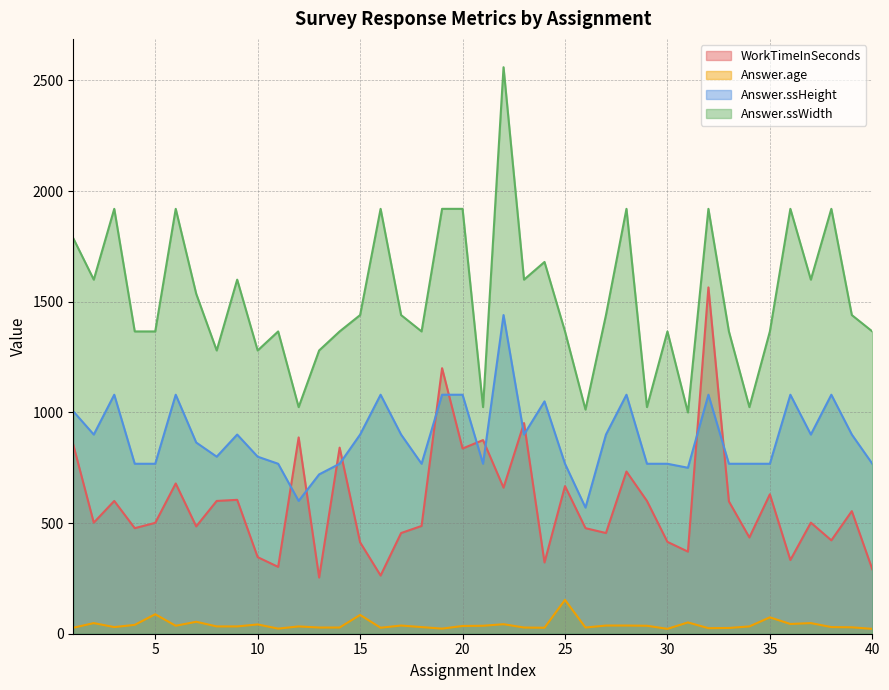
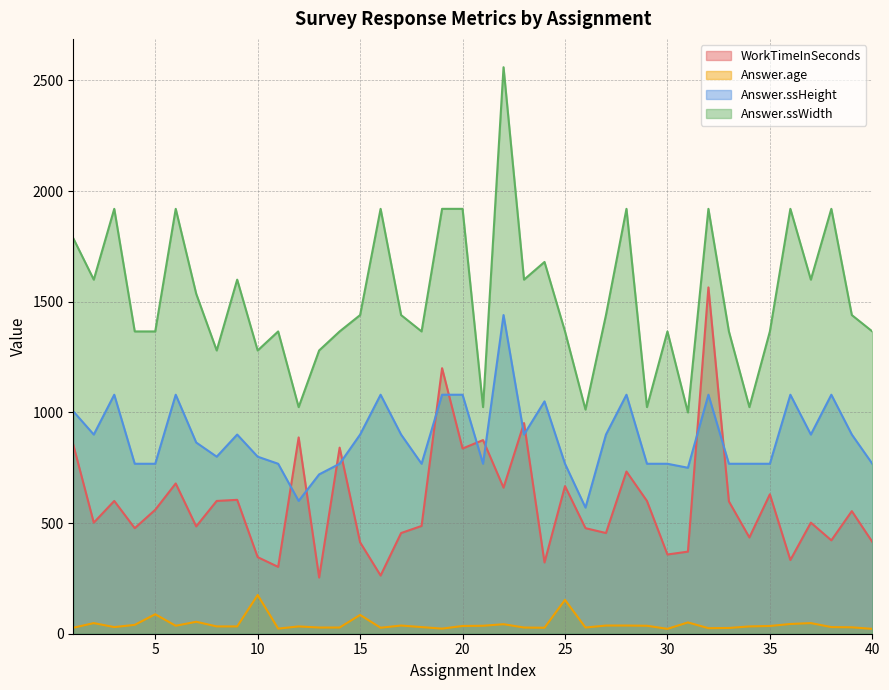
WorkTimeInSeconds, 5: 500 -> 560
Answer.age, 10: 40 -> 180
WorkTimeInSeconds, 30: 420 -> 360
Answer.age, 35: 70 -> 40
WorkTimeInSeconds, 40: 290 -> 420
